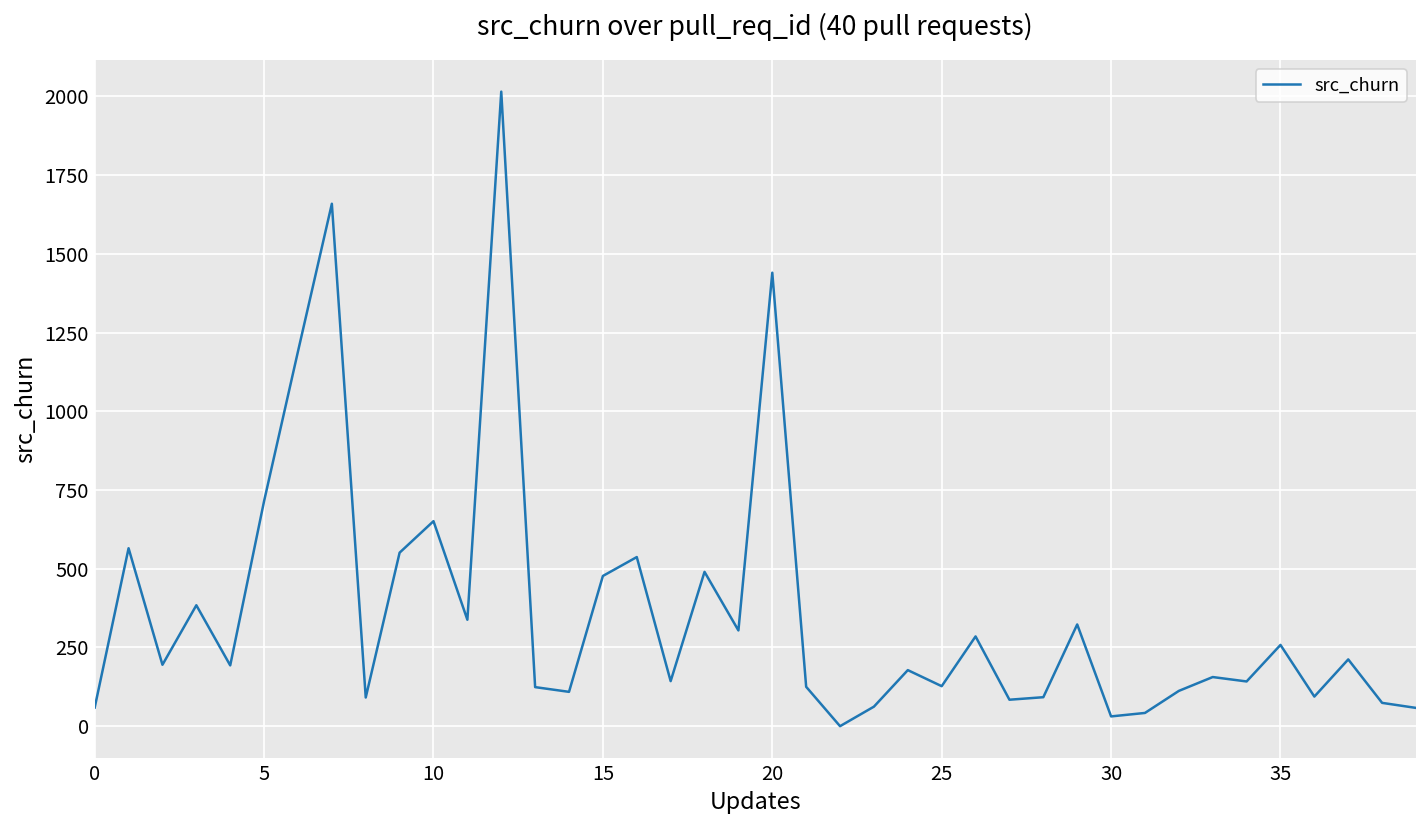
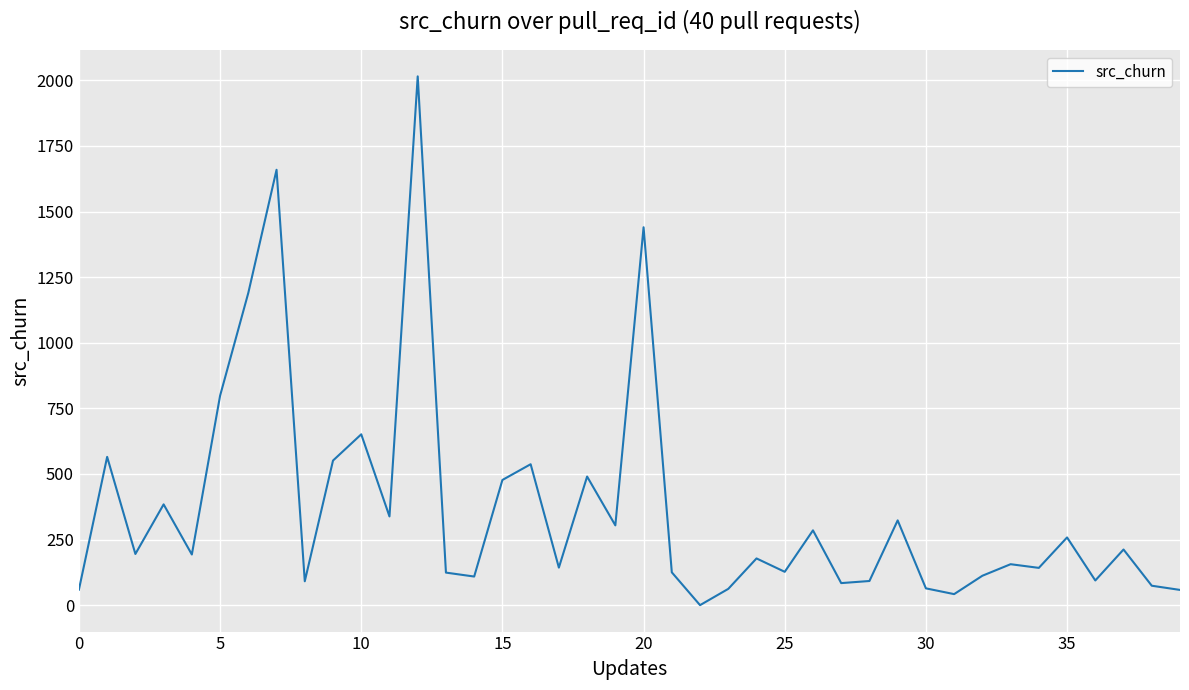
5: 720 -> 800
30: 30 -> 60
